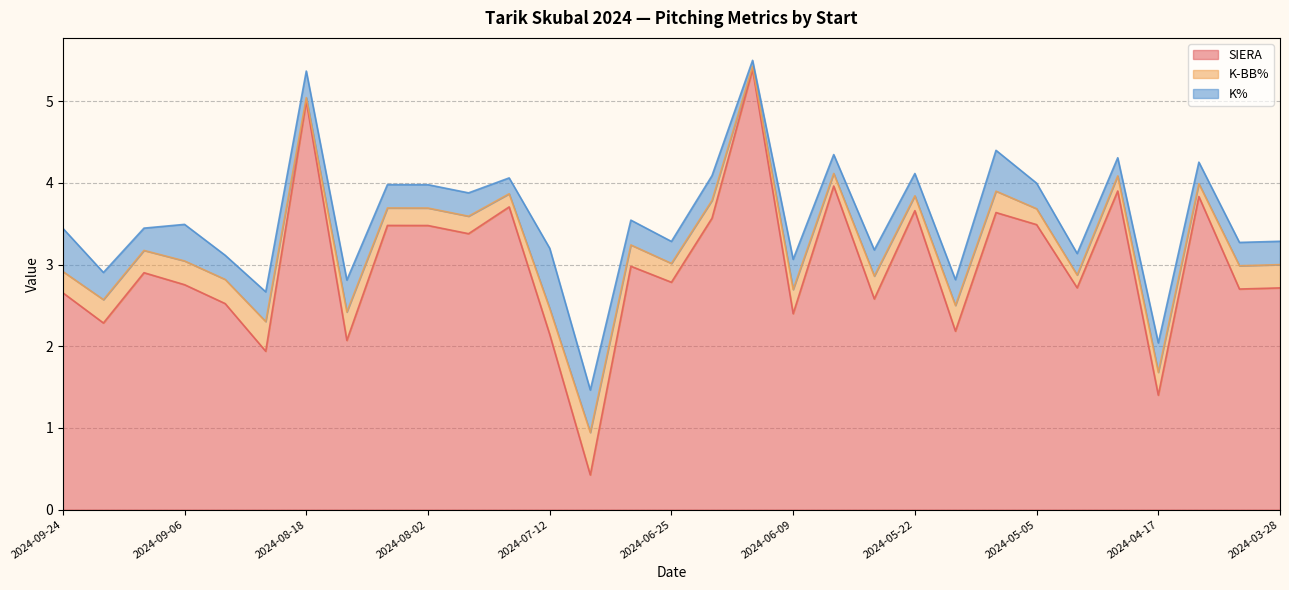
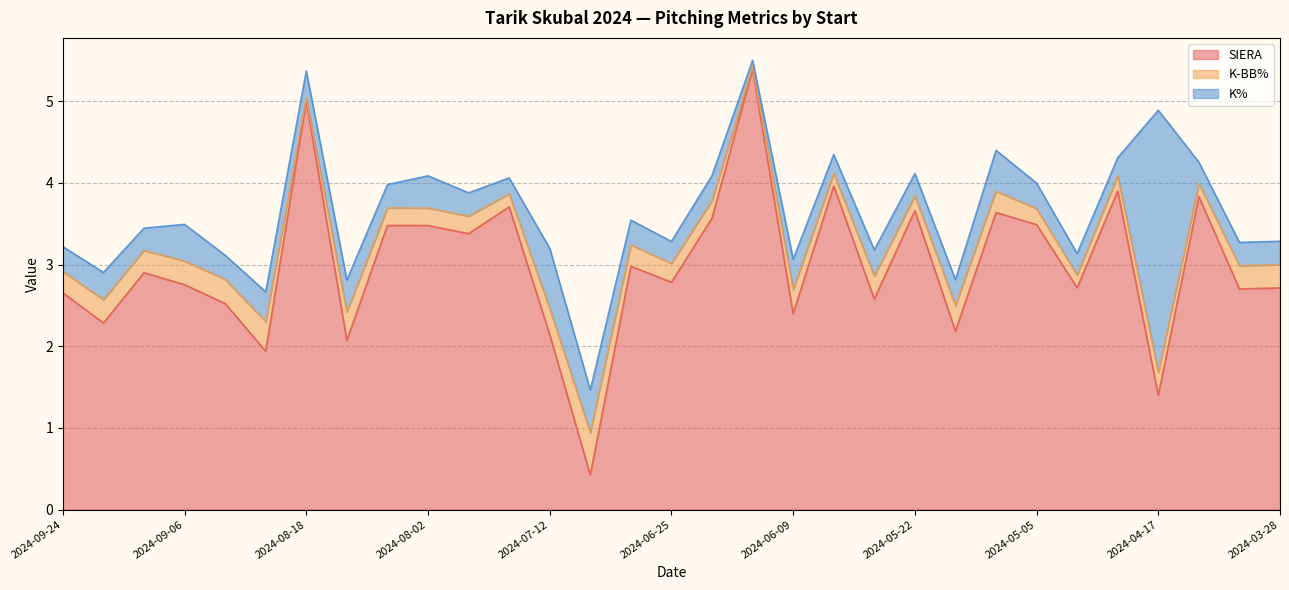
K%, 2024-09-24: 0.5 -> 0.3
K%, 2024-08-02: 0.3 -> 0.4
K%, 2024-04-17: 0.4 -> 3.2
